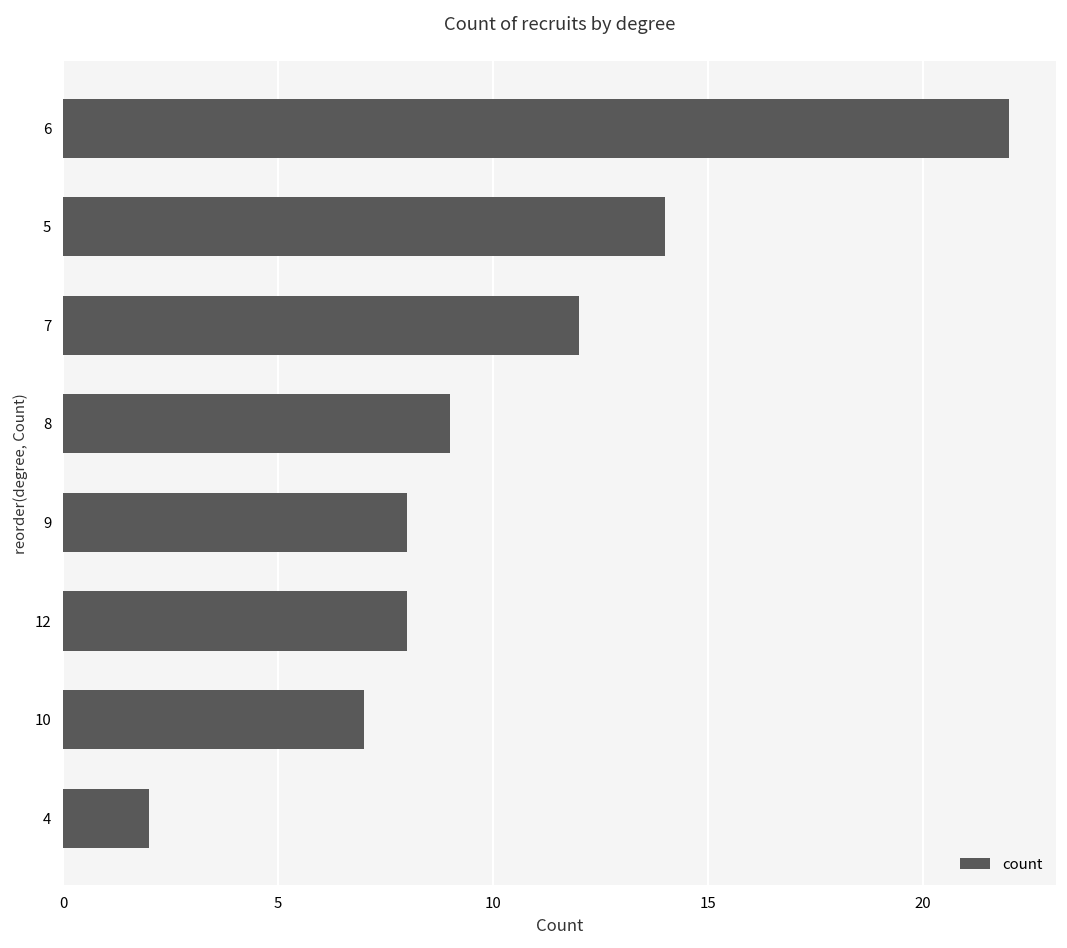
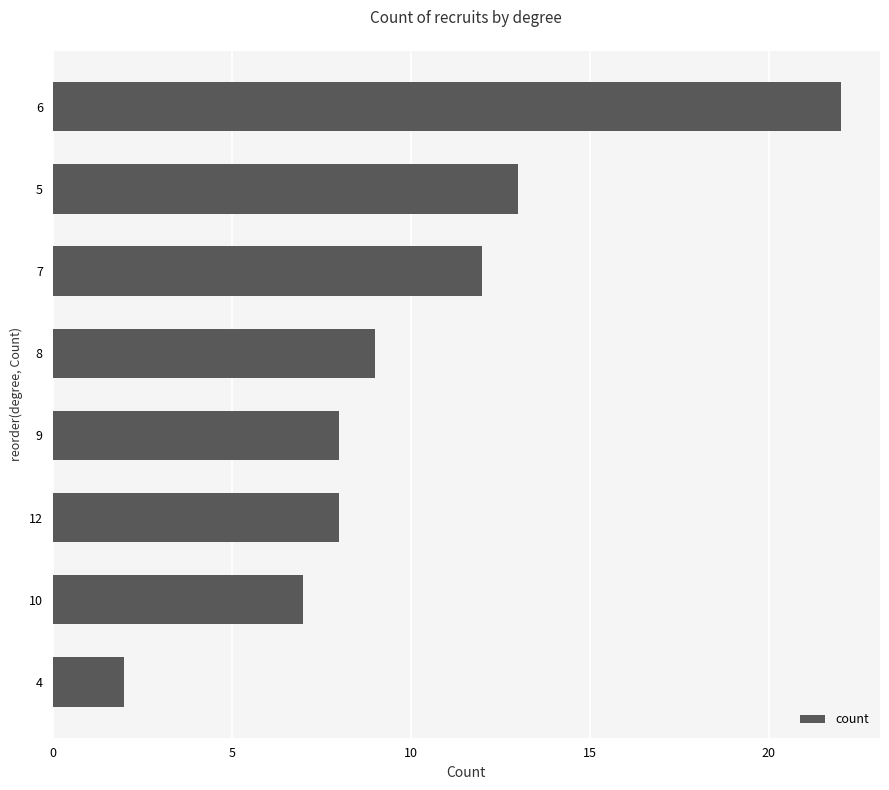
5: 14 -> 13
